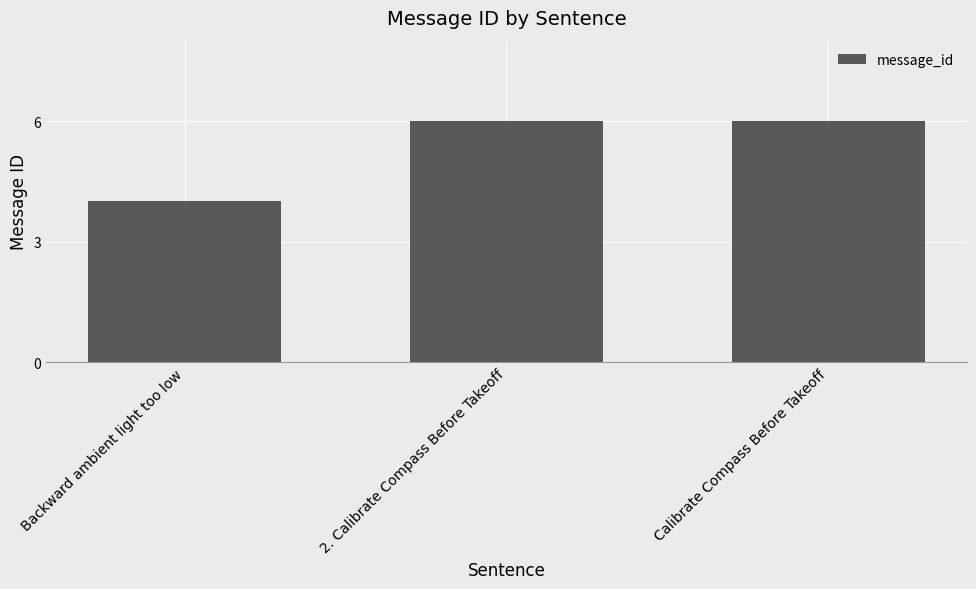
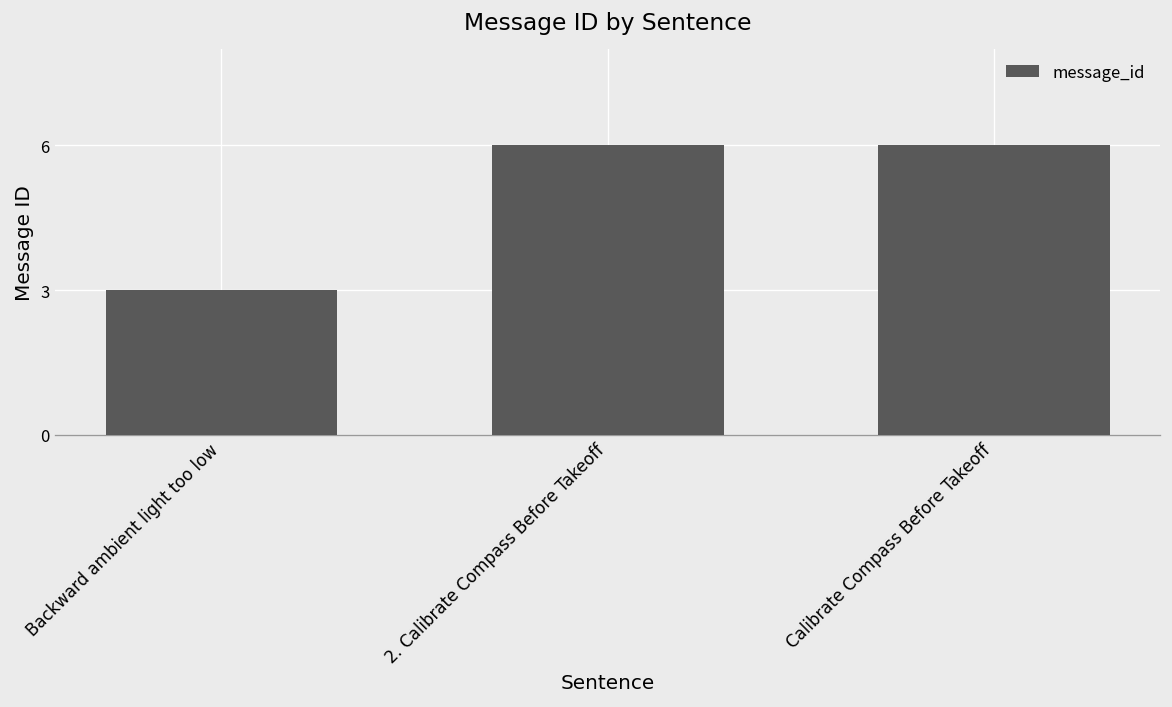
Backward ambient light too low: 4 -> 3
